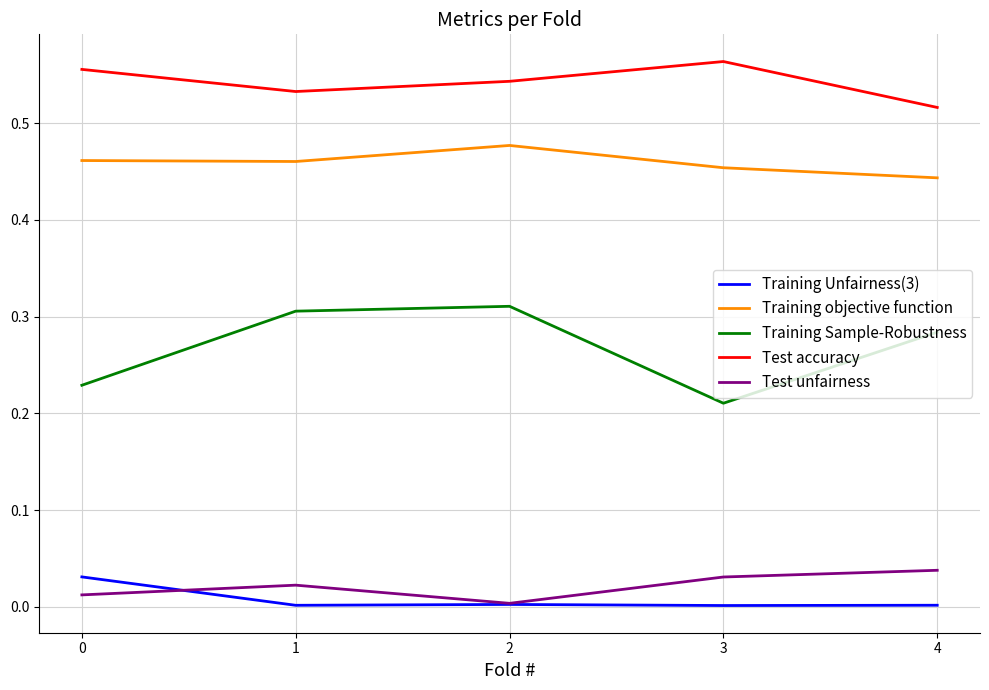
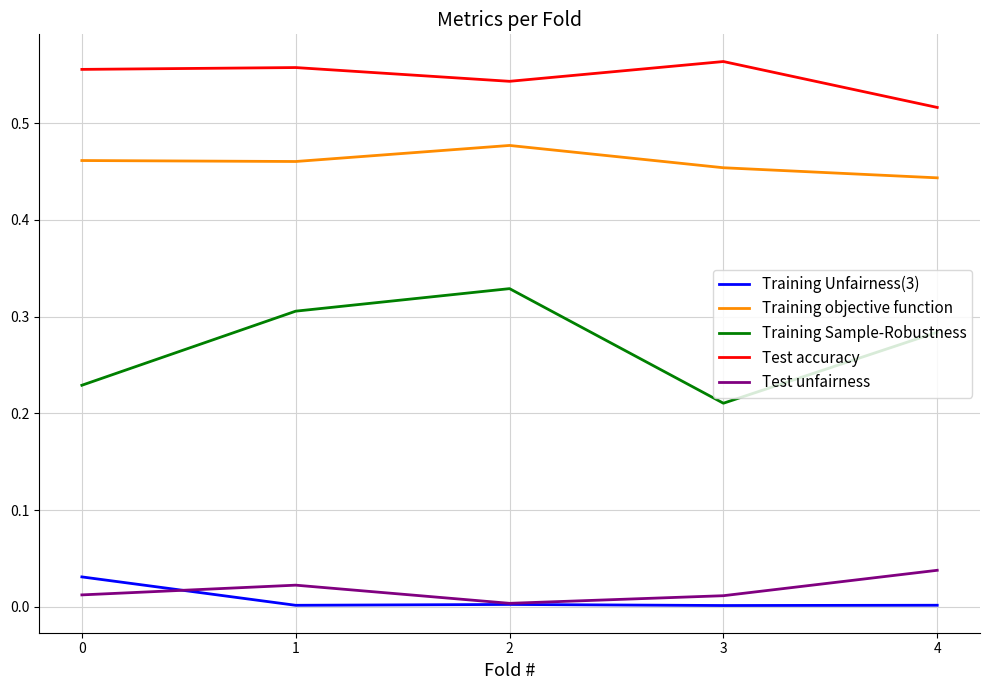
Test accuracy, 1: 0.53 -> 0.56
Training Sample-Robustness, 2: 0.31 -> 0.33
Test unfairness, 3: 0.03 -> 0.01
